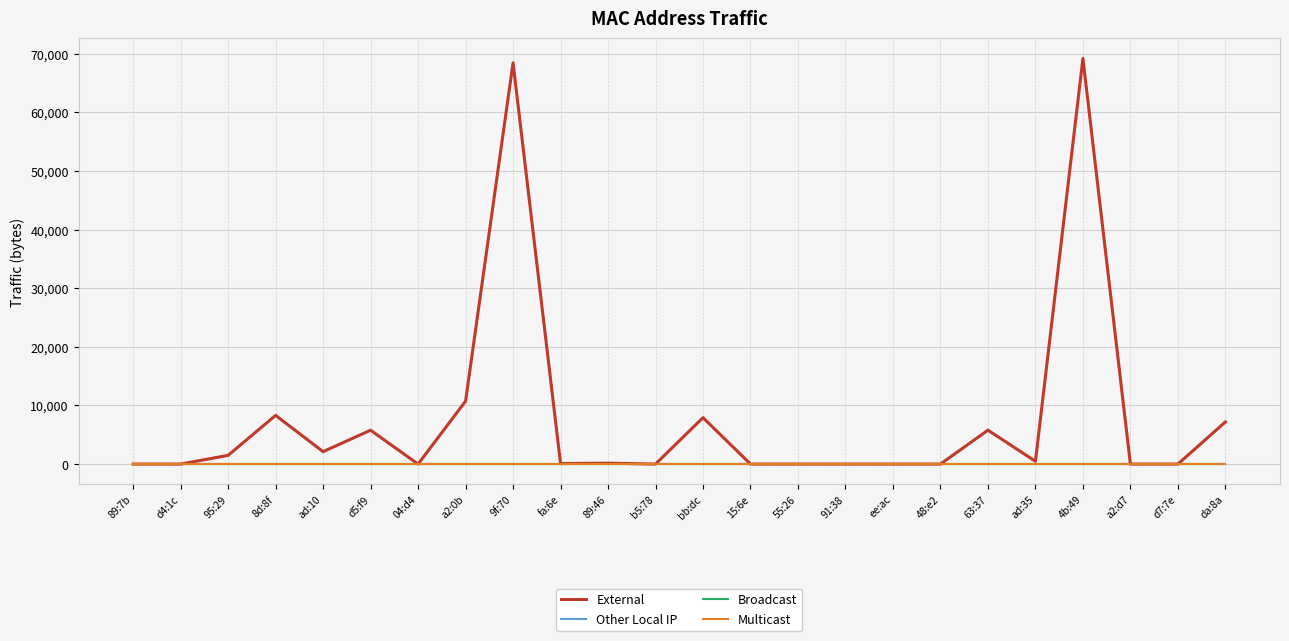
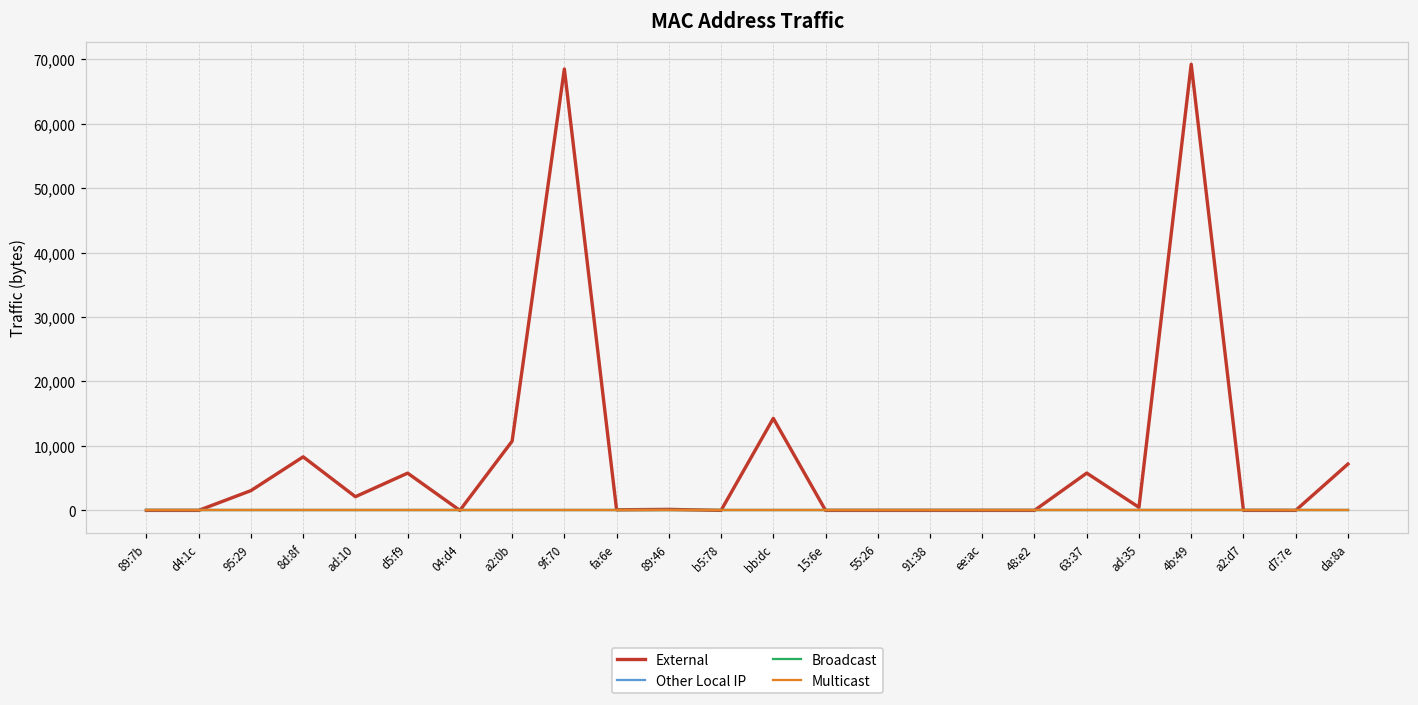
External, 95:29: 1,000 -> 3,000
External, bb:dc: 8,000 -> 14,000
